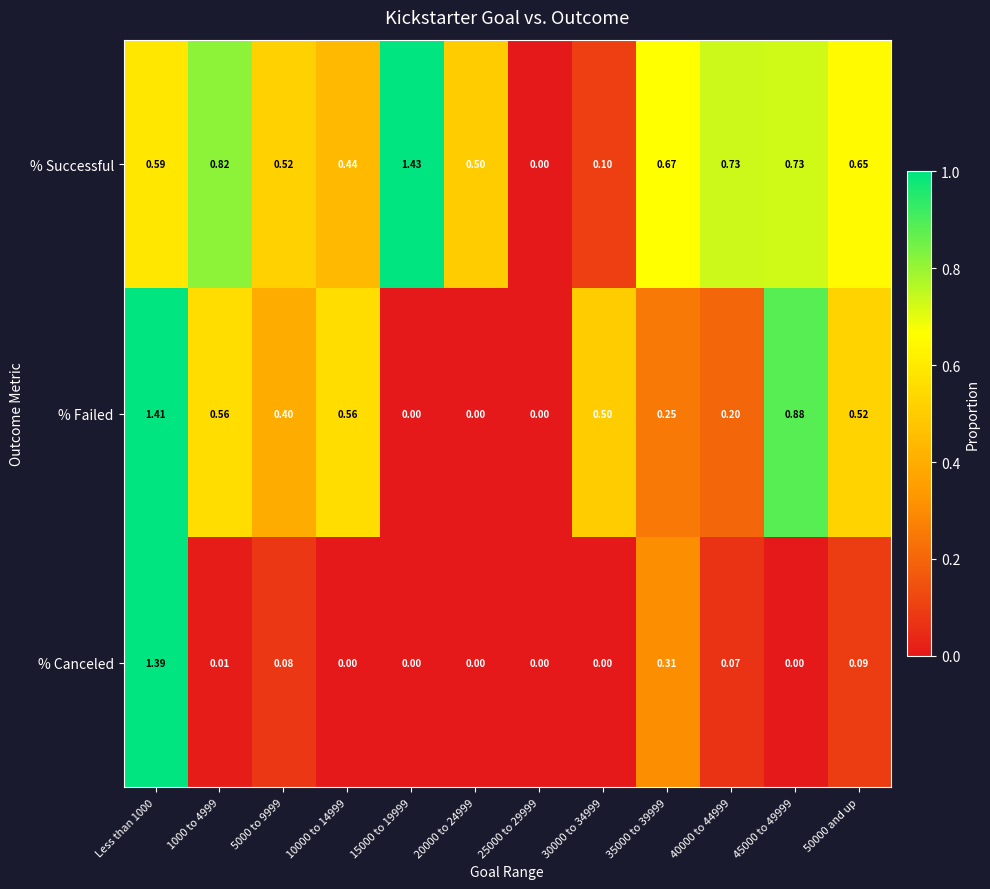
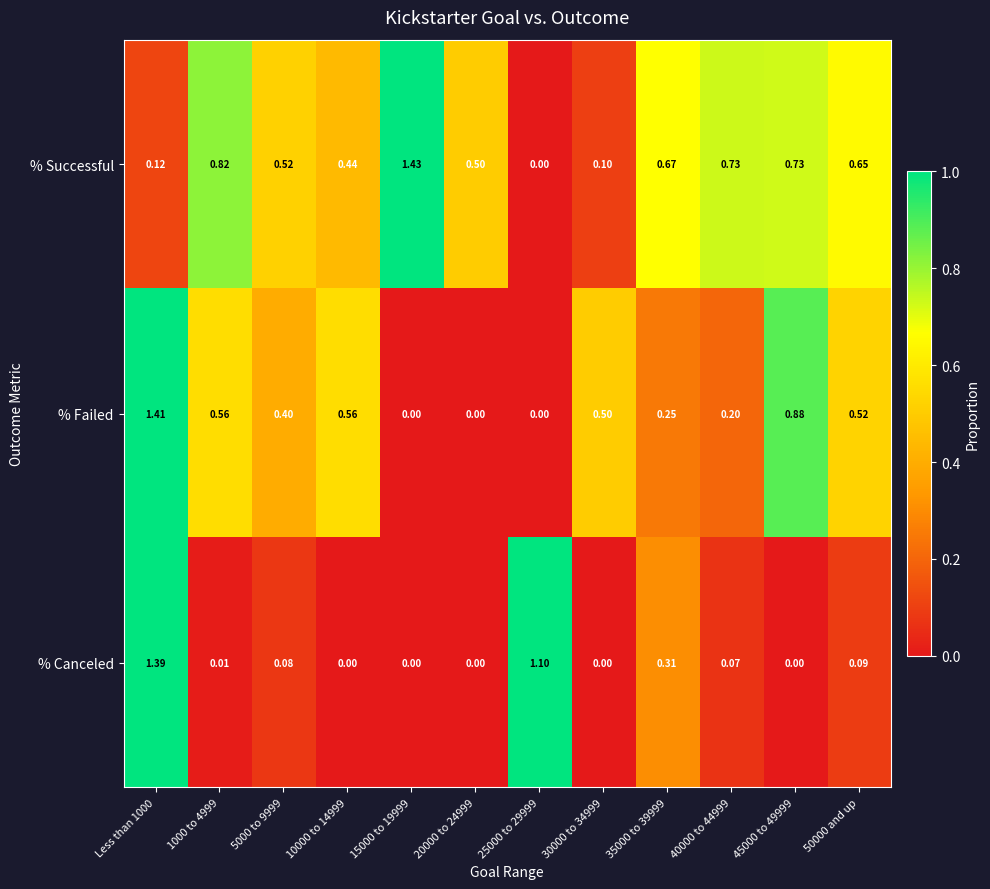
% Successful, Less than 1000: 0.59 -> 0.12
% Canceled, 25000 to 29999: 0.00 -> 1.10
